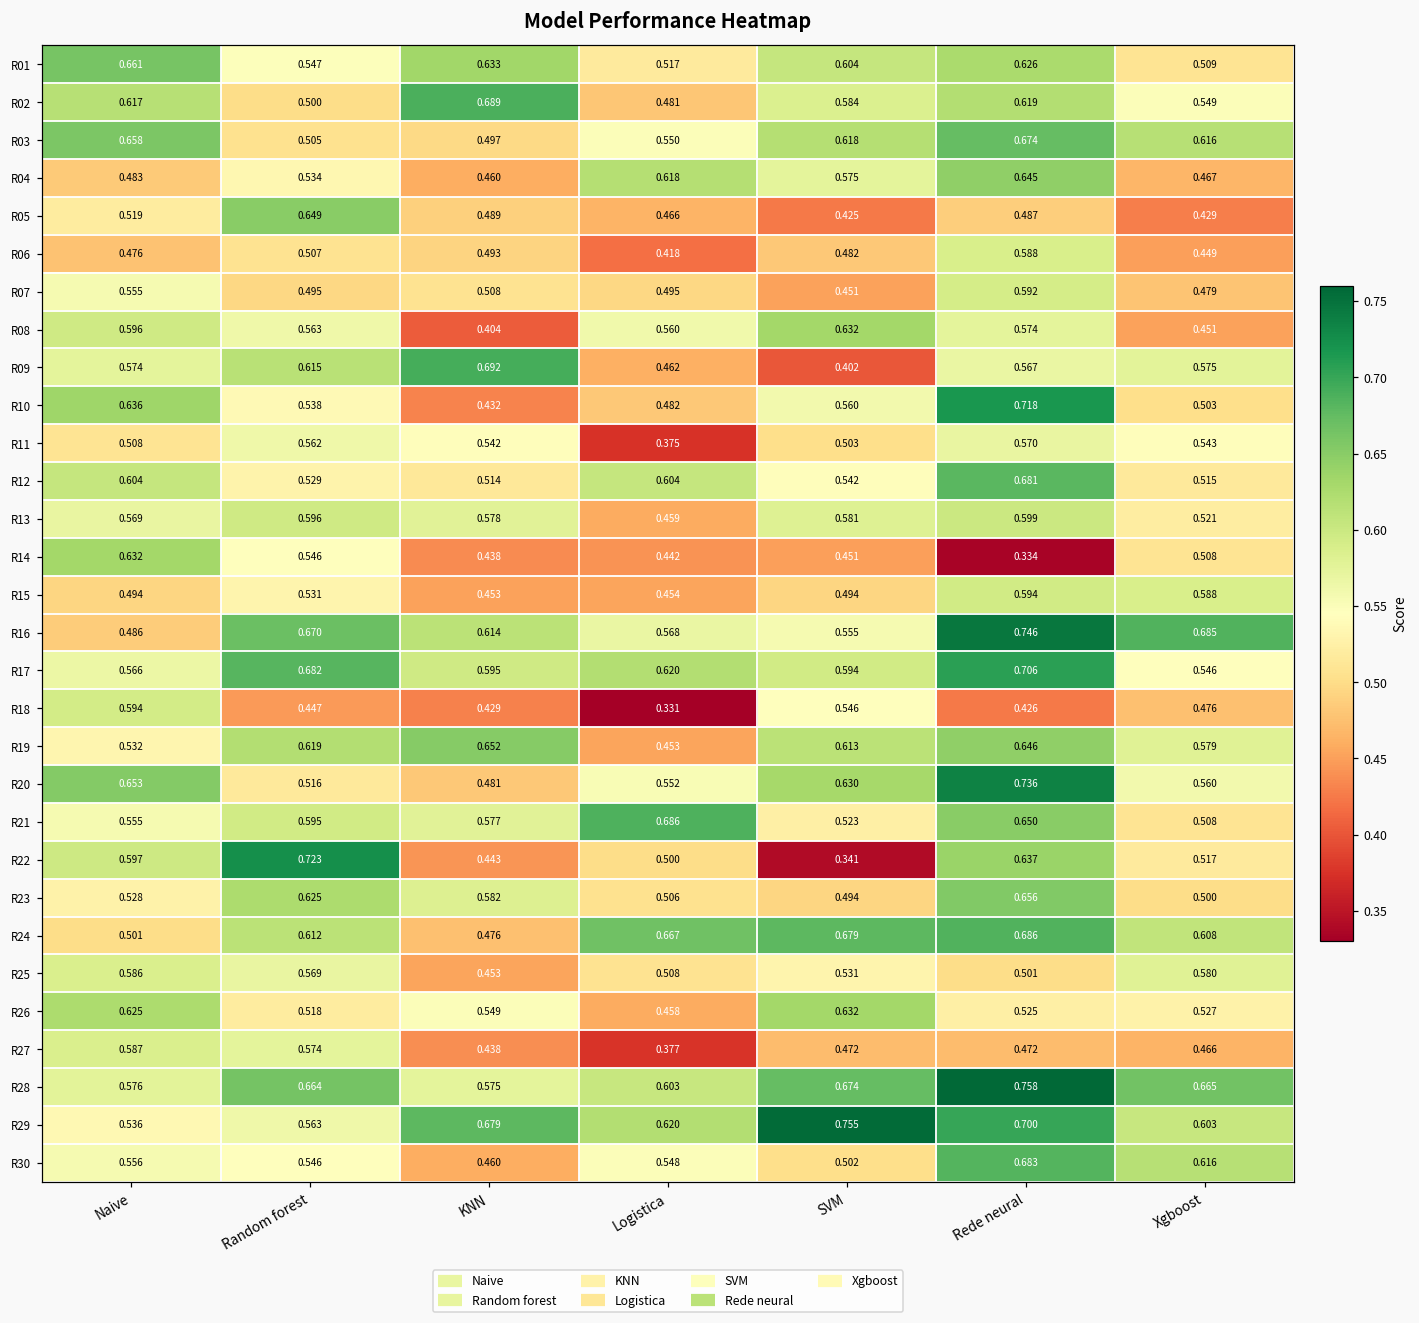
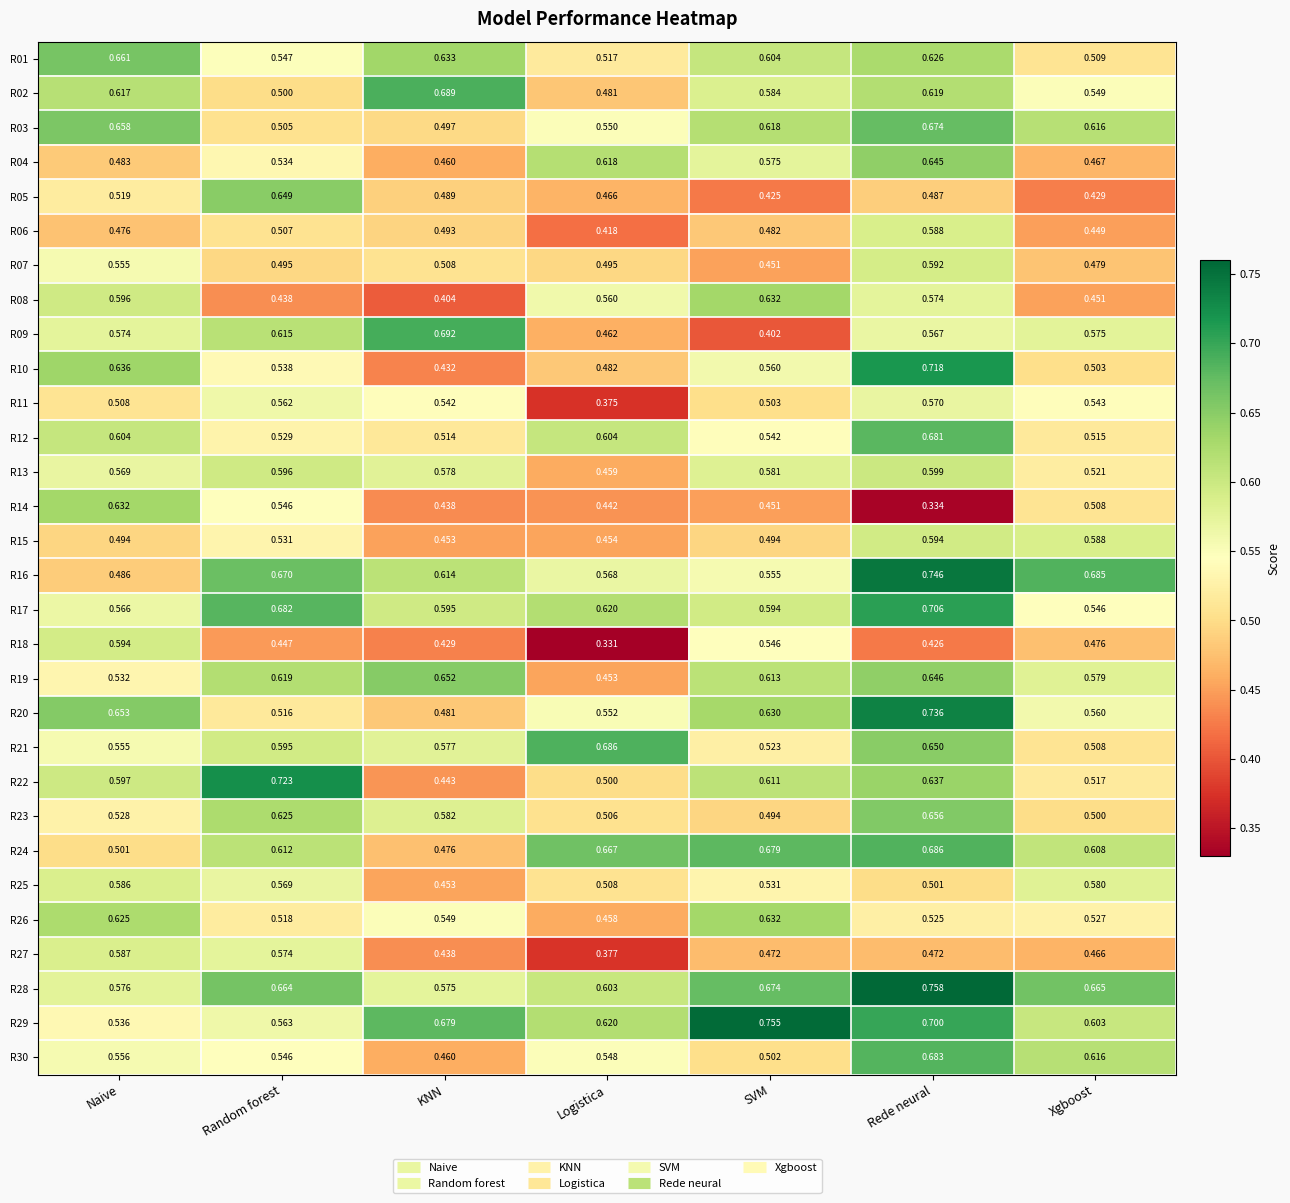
R08, Random forest: 0.563 -> 0.438
R22, SVM: 0.341 -> 0.611
